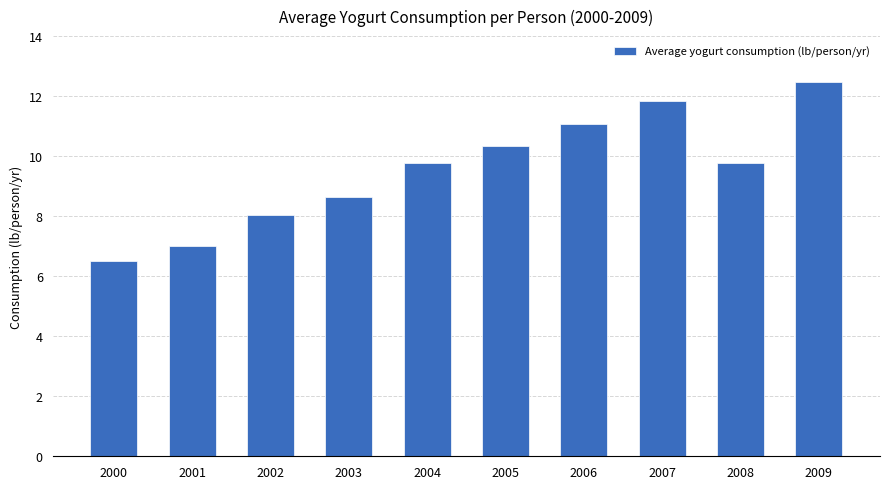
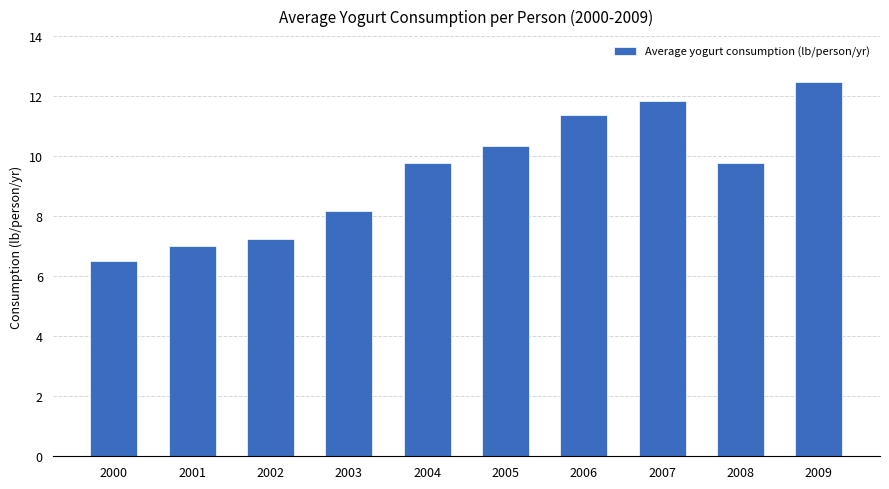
2002: 8.0 -> 7.2
2003: 8.6 -> 8.2
2006: 11.1 -> 11.4
